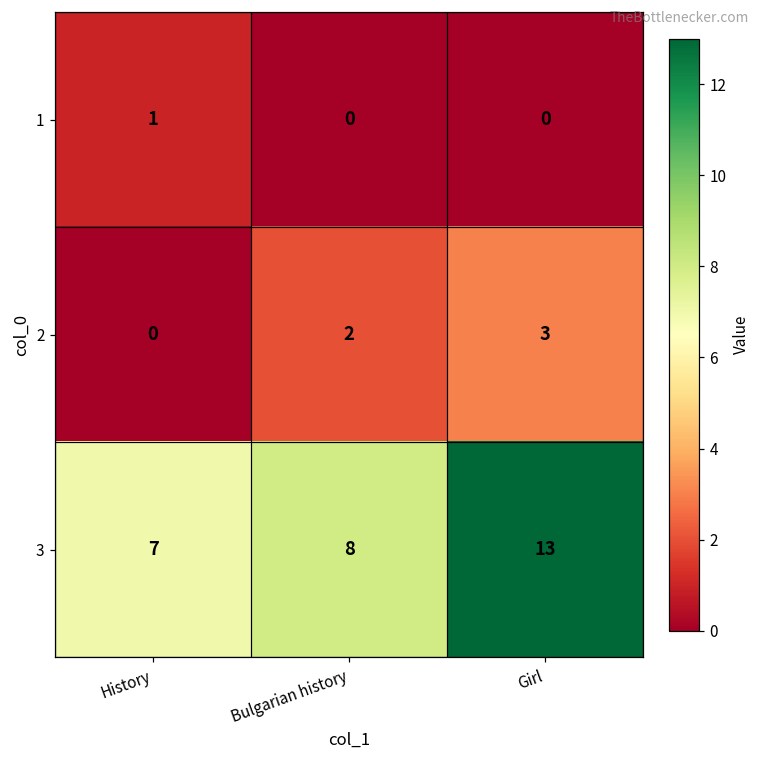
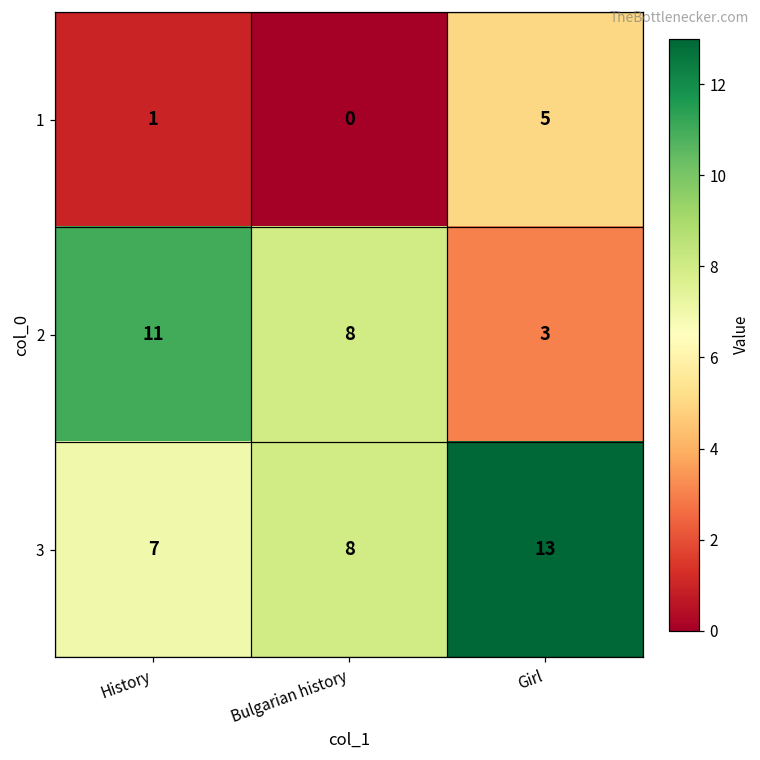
1, Girl: 0 -> 5
2, History: 0 -> 11
2, Bulgarian history: 2 -> 8
